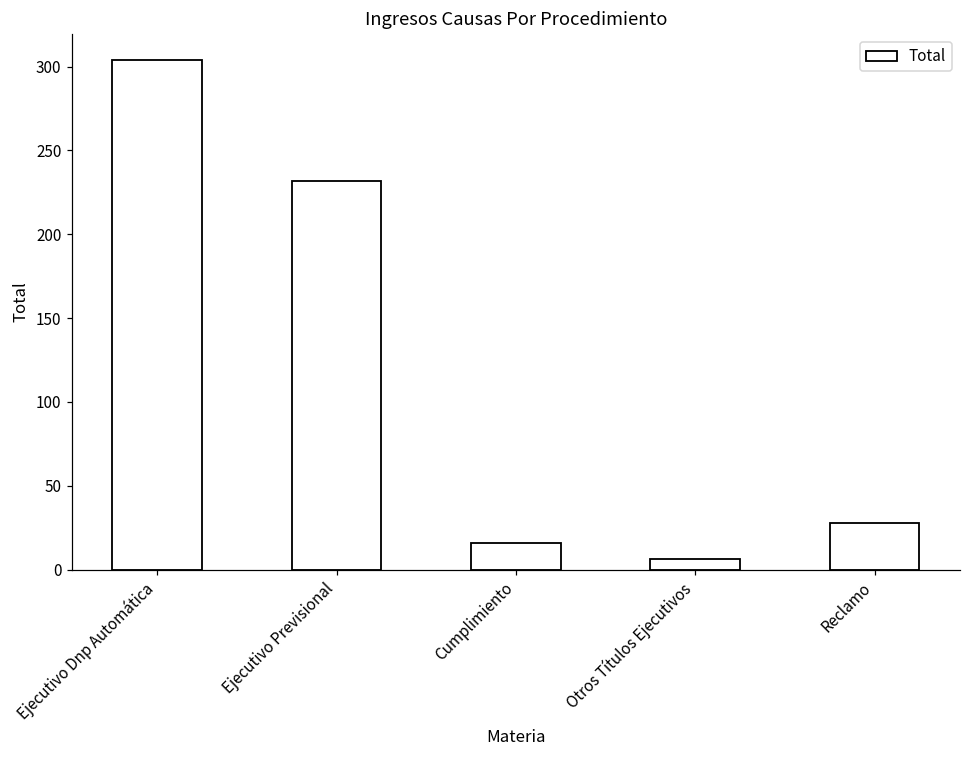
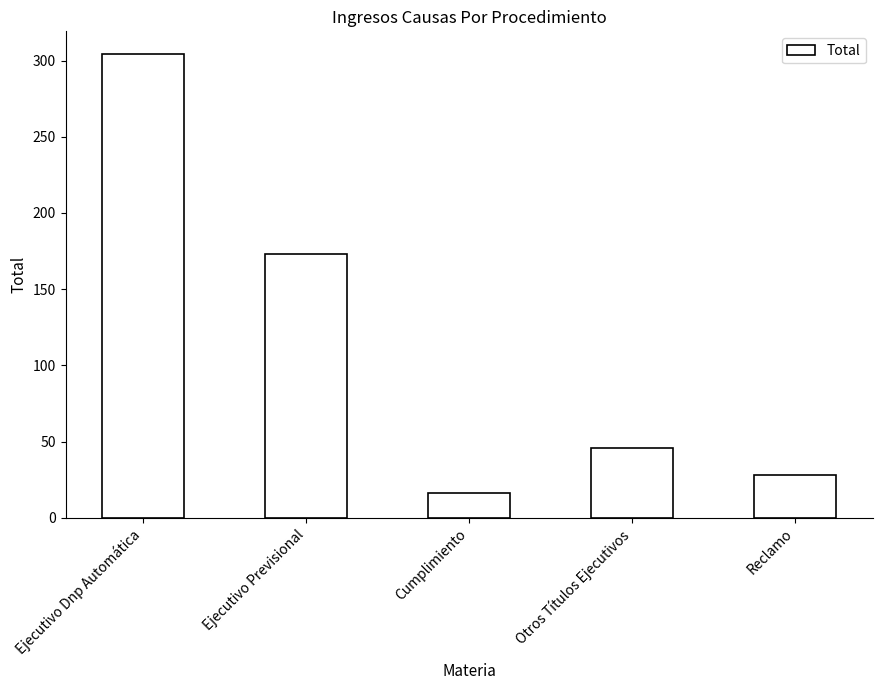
Ejecutivo Previsional: 232 -> 173
Otros Títulos Ejecutivos: 6 -> 46
